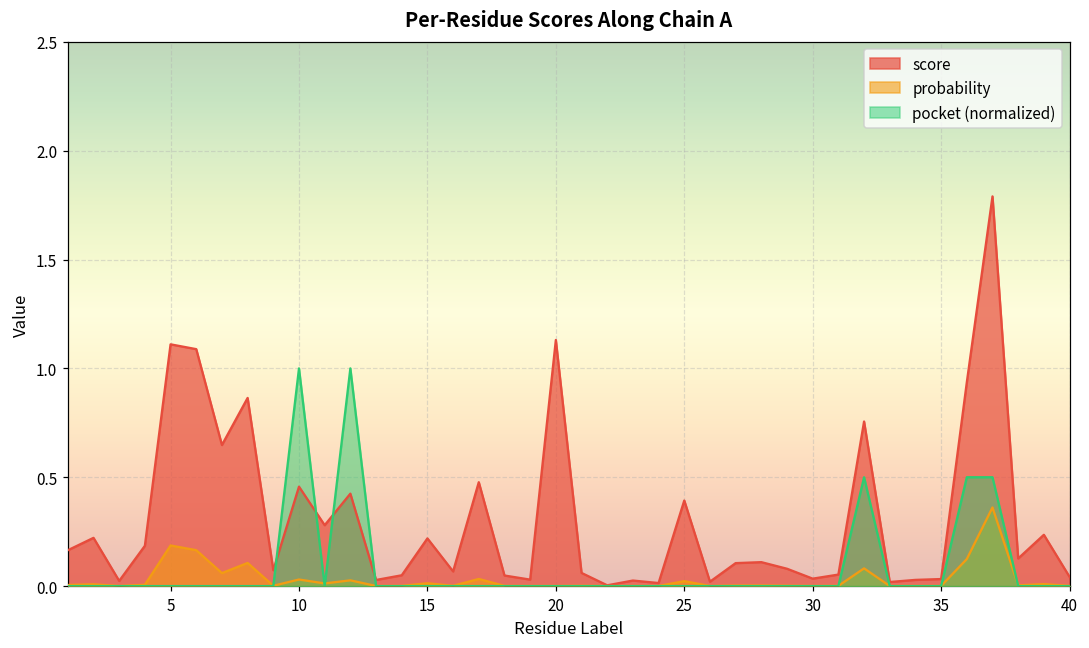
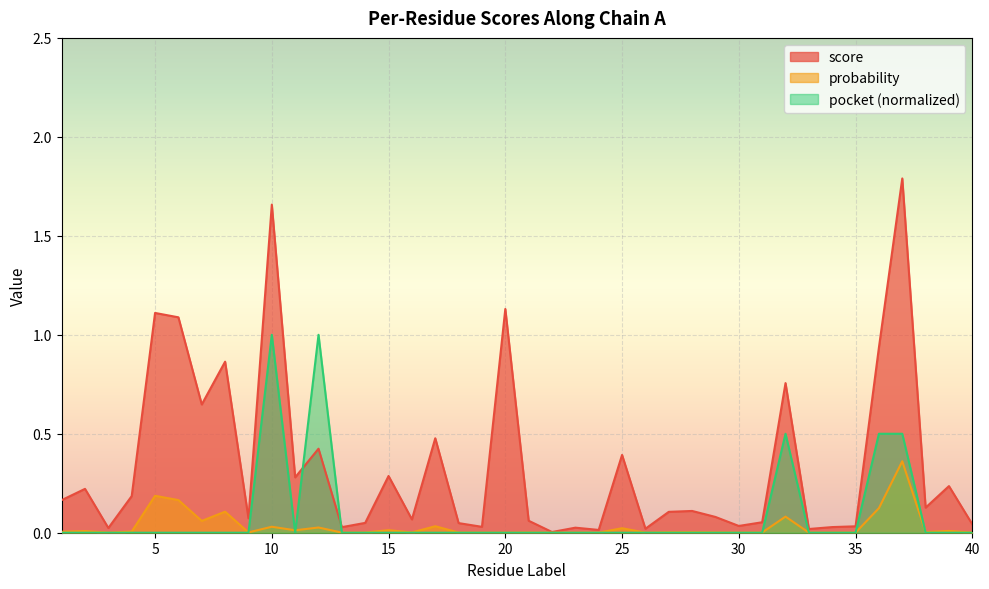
score, 10: 0.46 -> 1.66
score, 15: 0.22 -> 0.29
